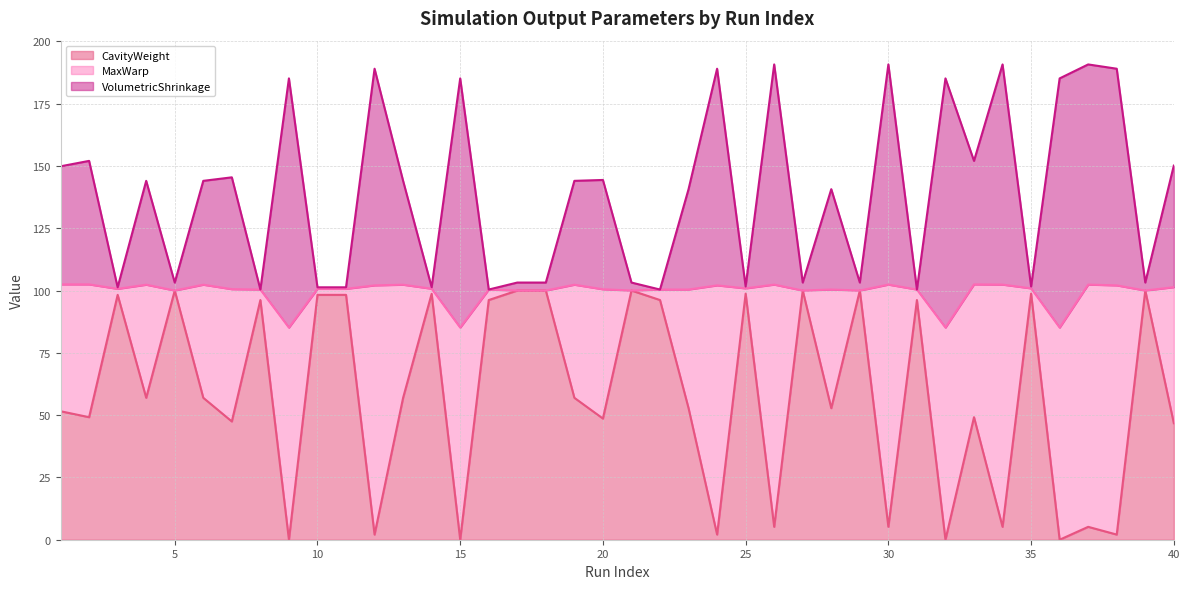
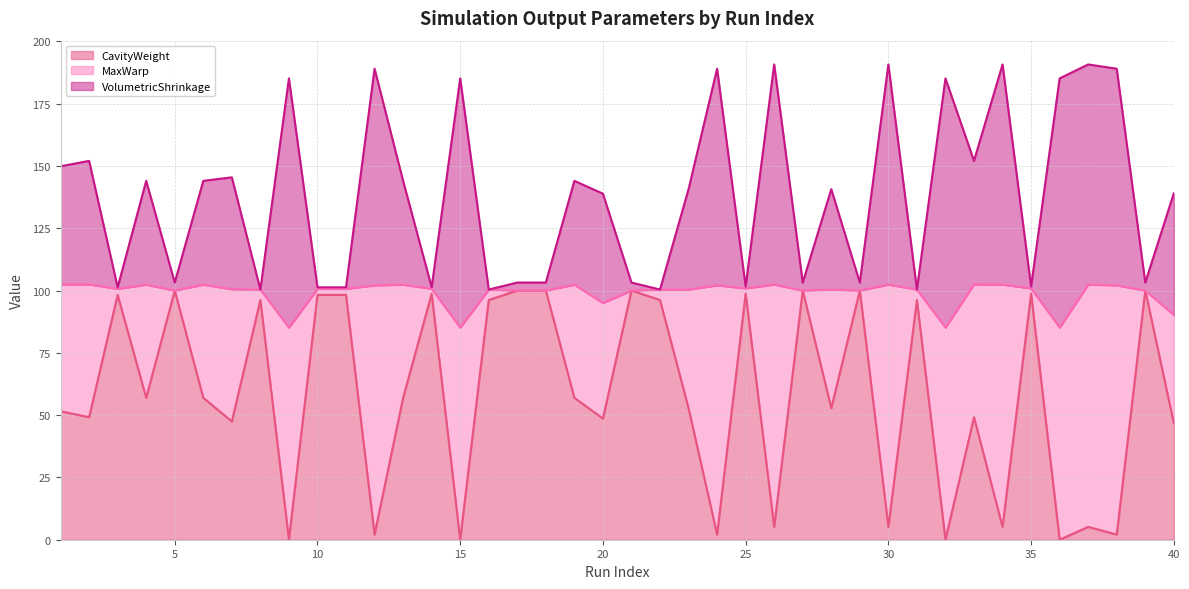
MaxWarp, 20: 52 -> 46
MaxWarp, 40: 55 -> 43
